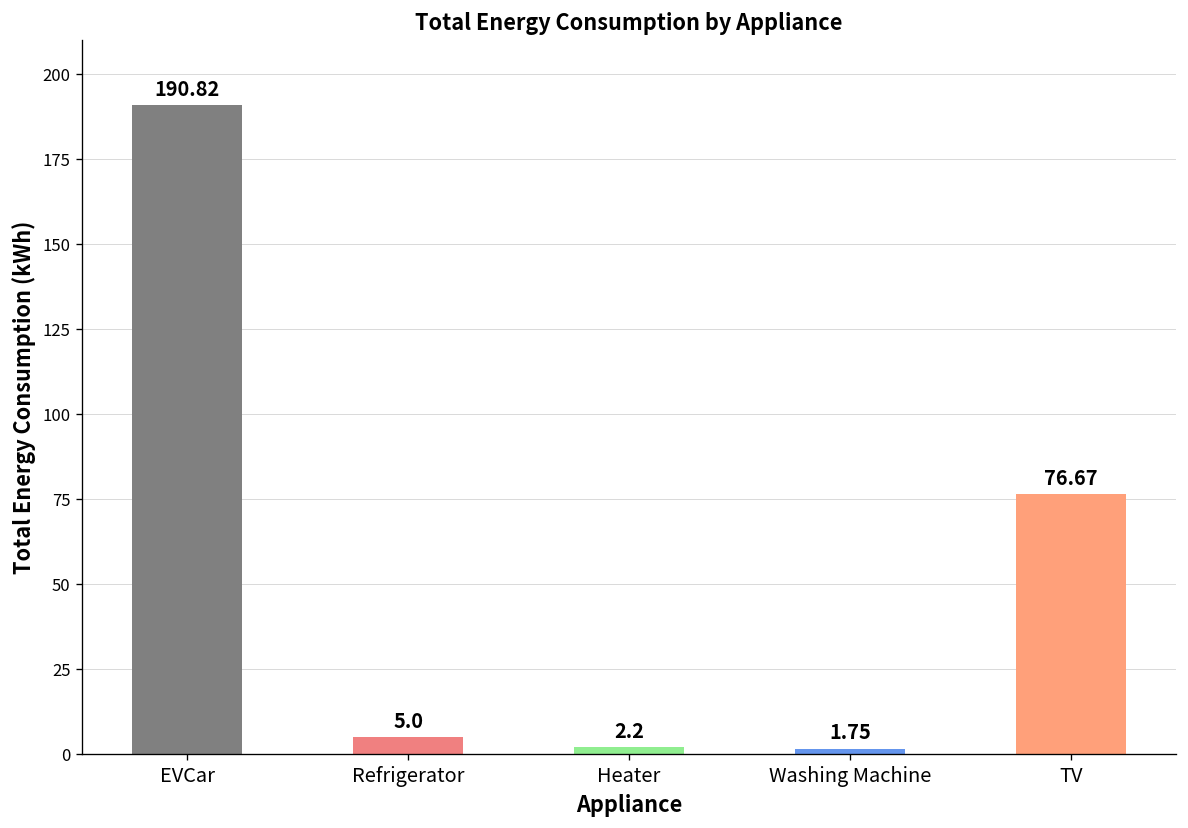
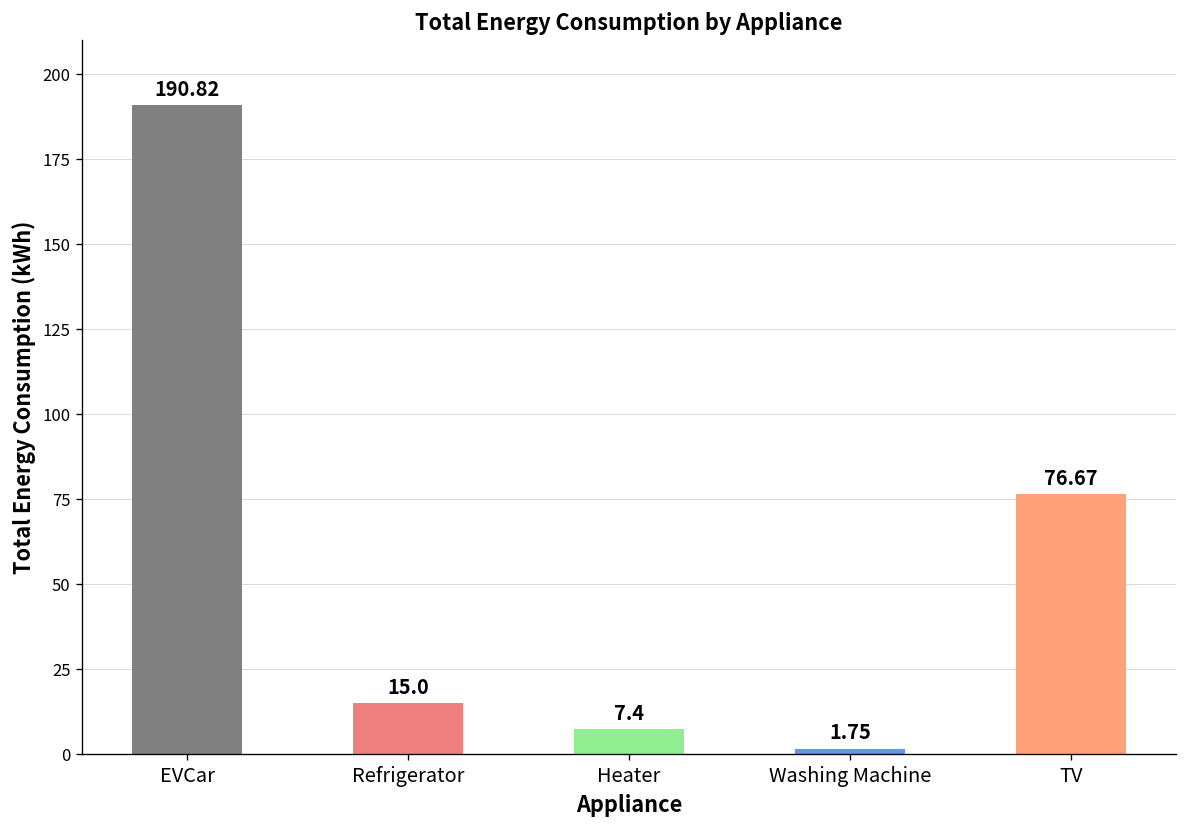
Refrigerator: 5.0 -> 15.0
Heater: 2.2 -> 7.4
